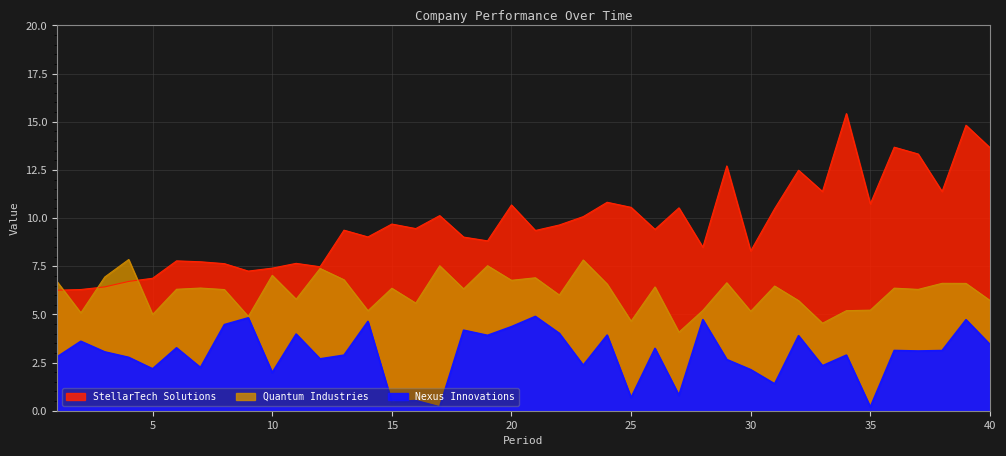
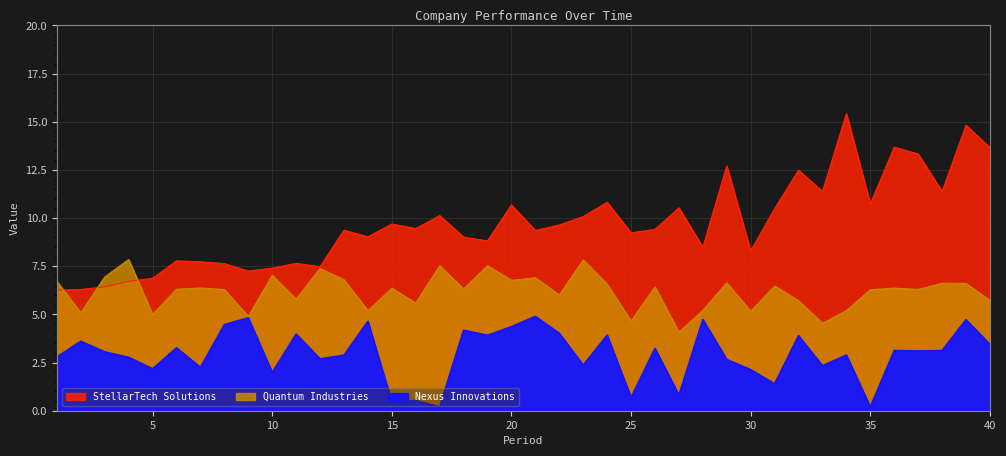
StellarTech Solutions, 25: 10.6 -> 9.2
Quantum Industries, 35: 5.2 -> 6.3
